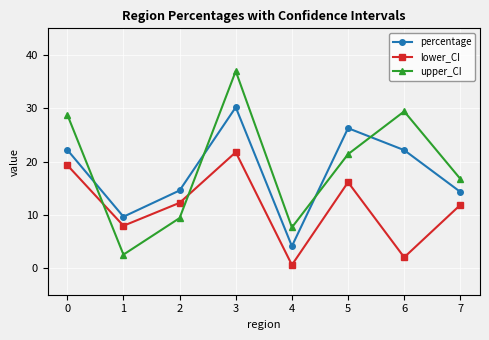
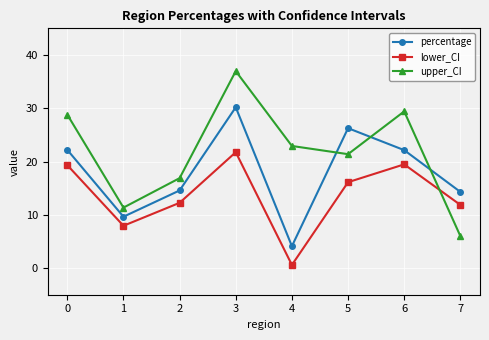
upper_CI, 1: 3 -> 11
upper_CI, 2: 9 -> 17
upper_CI, 4: 8 -> 23
lower_CI, 6: 2 -> 19
upper_CI, 7: 17 -> 6
